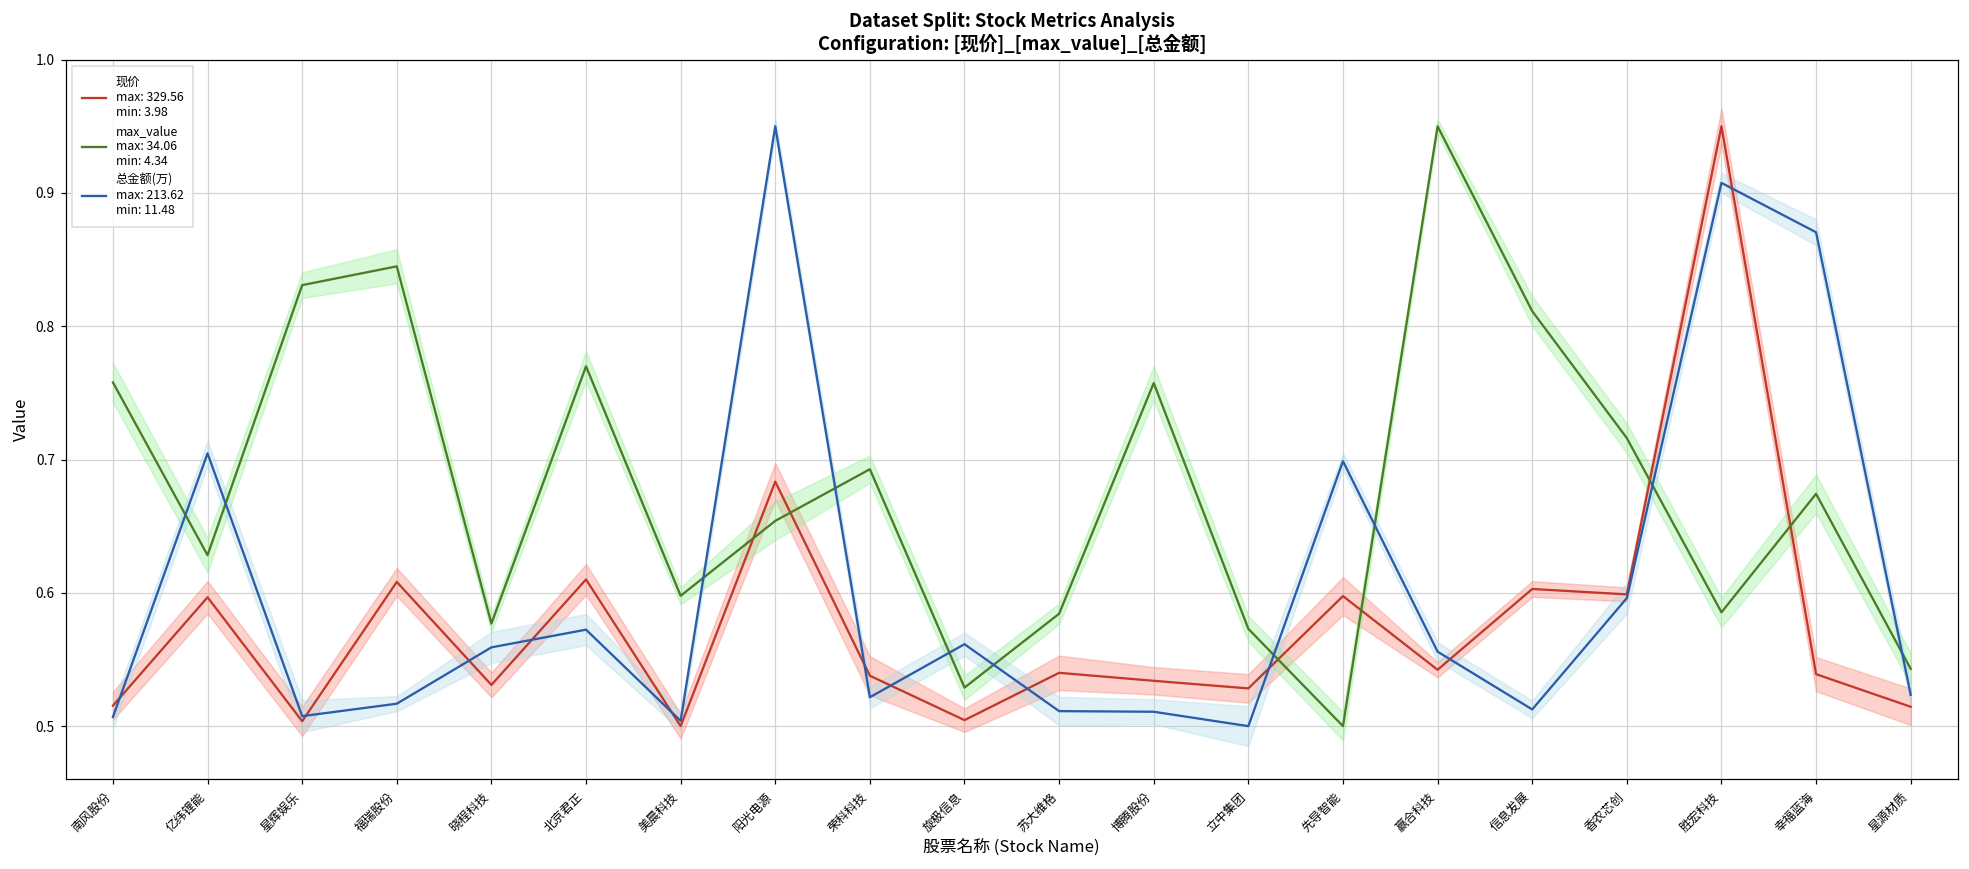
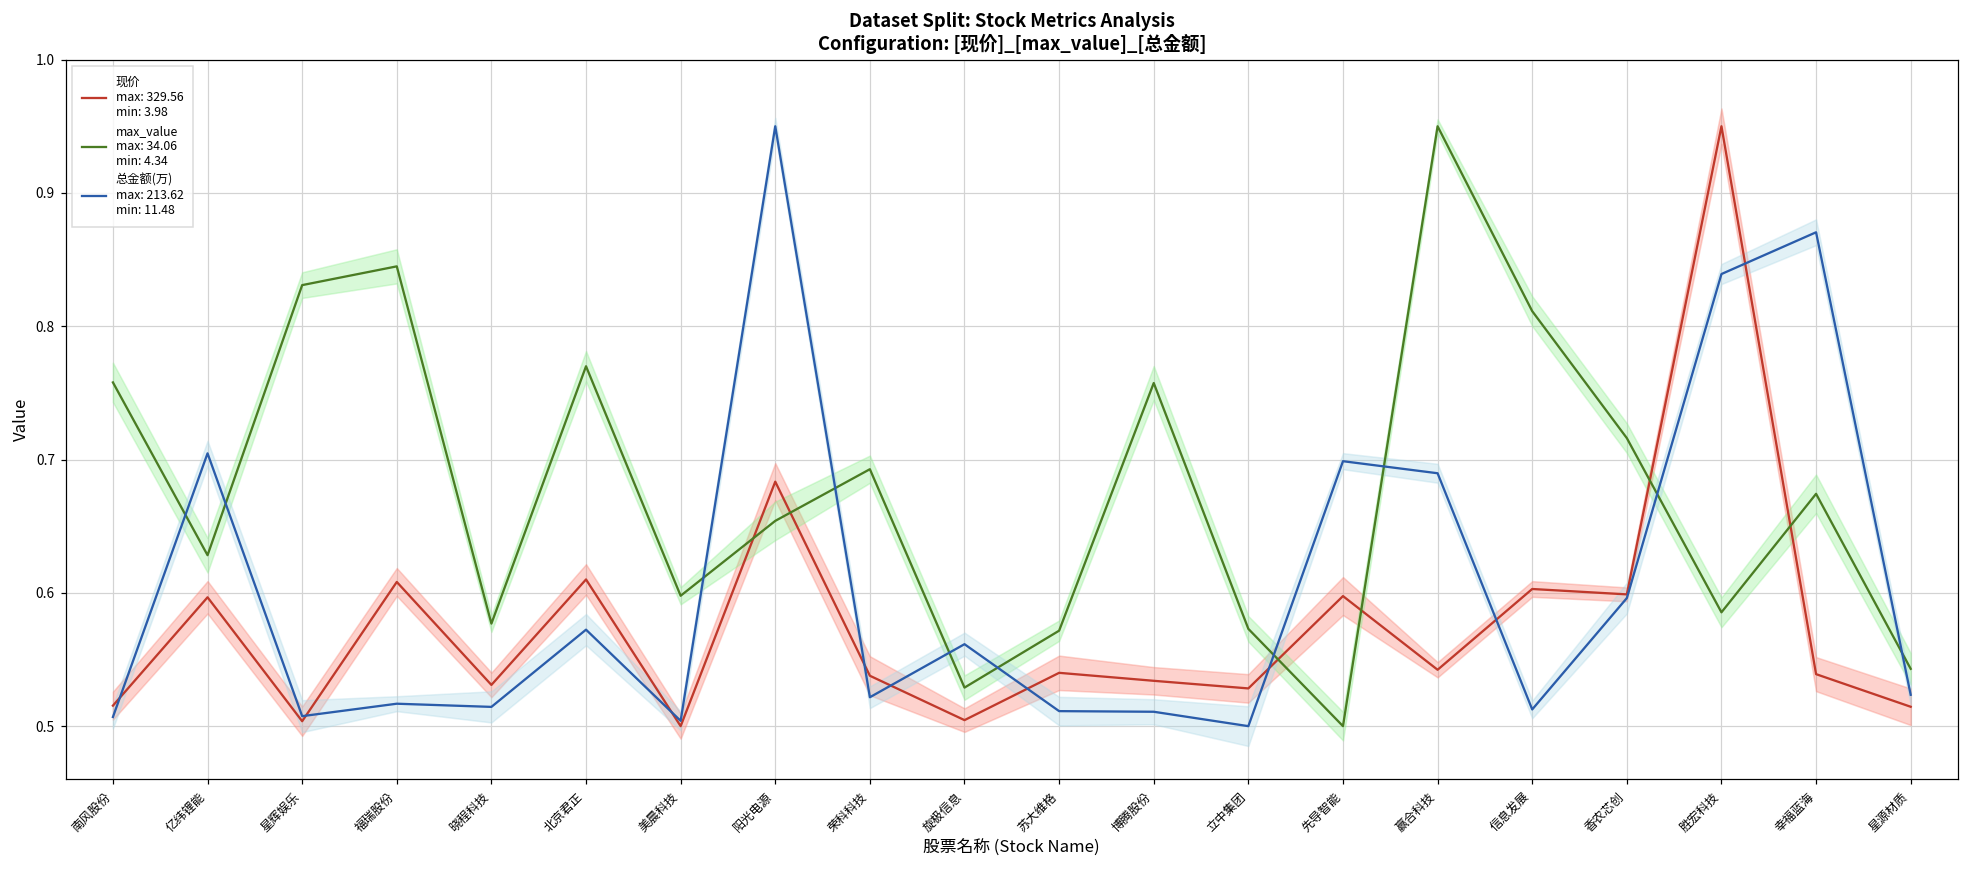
总金额(万) max: 213.62 min: 11.48, 晓程科技: 0.559 -> 0.514
max_value max: 34.06 min: 4.34, 苏大维格: 0.584 -> 0.572
总金额(万) max: 213.62 min: 11.48, 赢合科技: 0.556 -> 0.690
总金额(万) max: 213.62 min: 11.48, 胜宏科技: 0.908 -> 0.839
